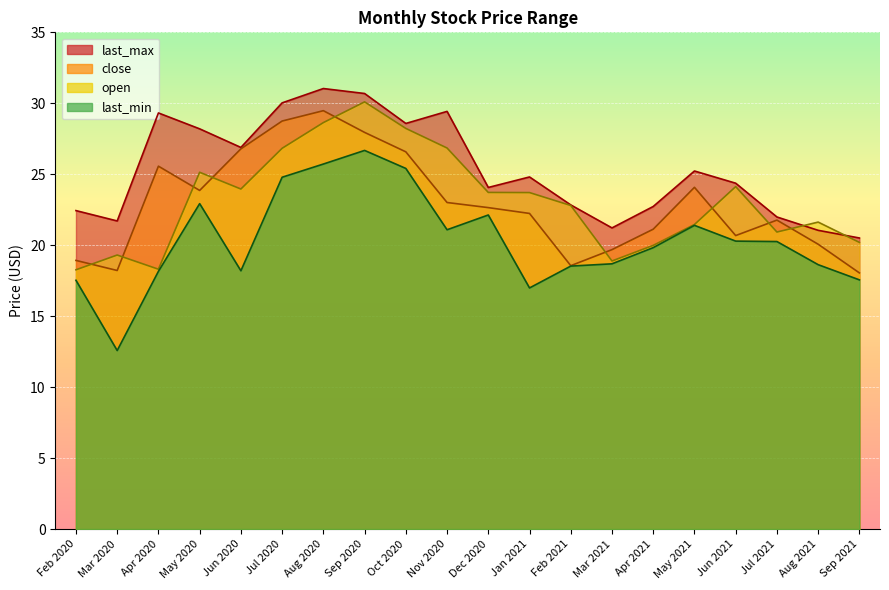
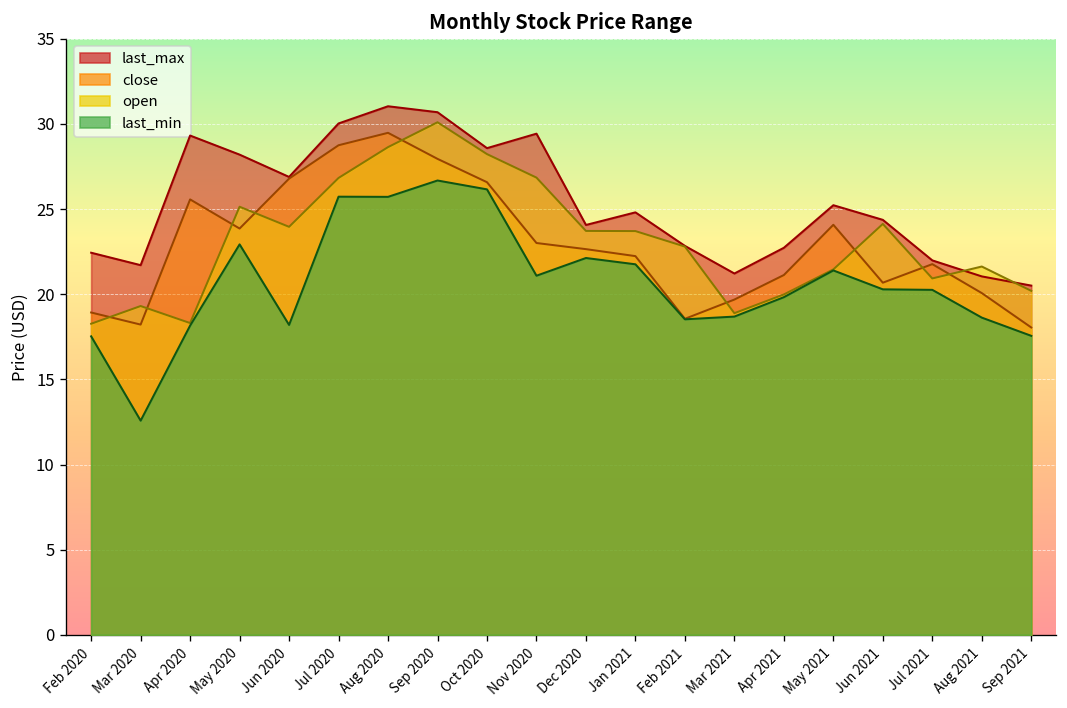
last_min, Jul 2020: 24.8 -> 25.7
last_min, Oct 2020: 25.4 -> 26.2
last_min, Jan 2021: 17.0 -> 21.8
